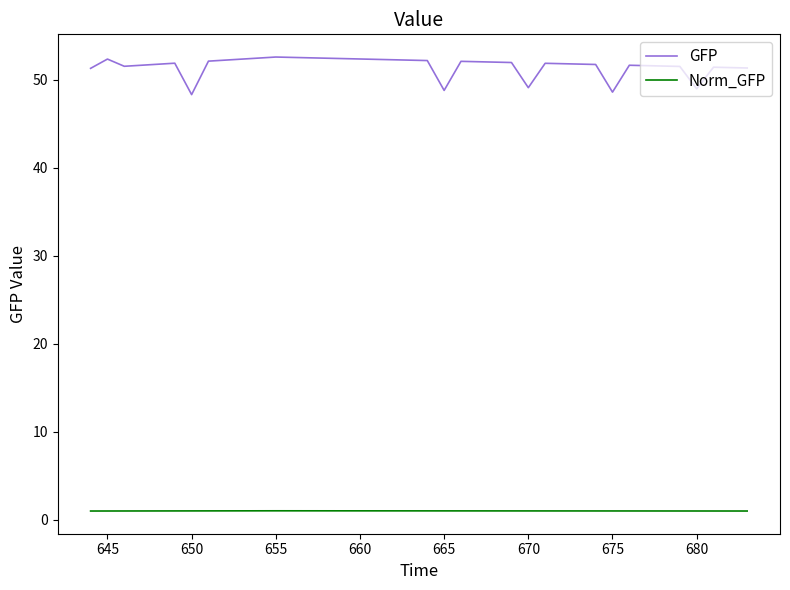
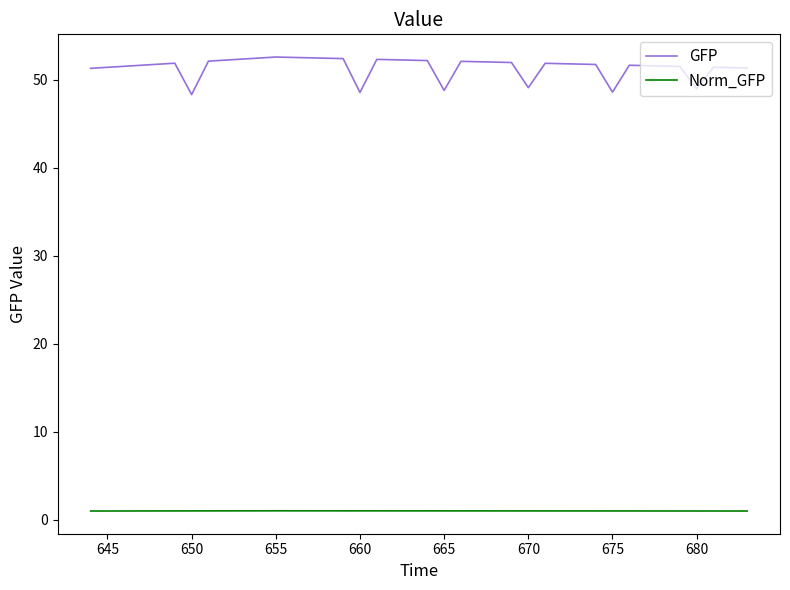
GFP, 645: 52 -> 51
GFP, 660: 52 -> 49
